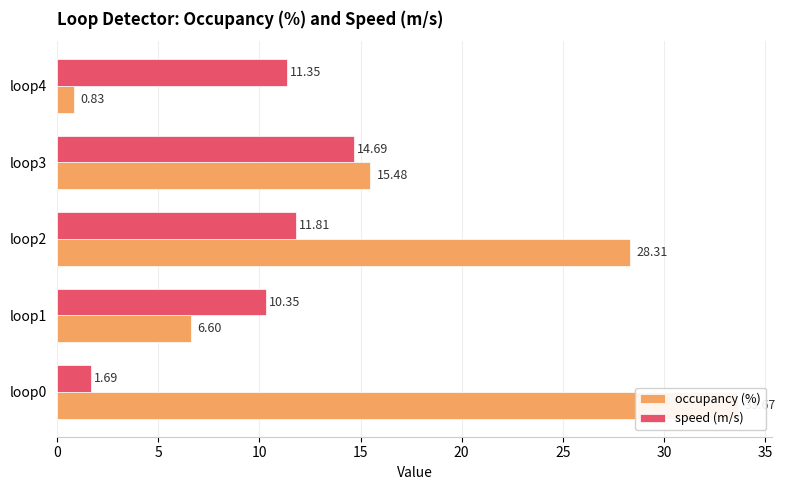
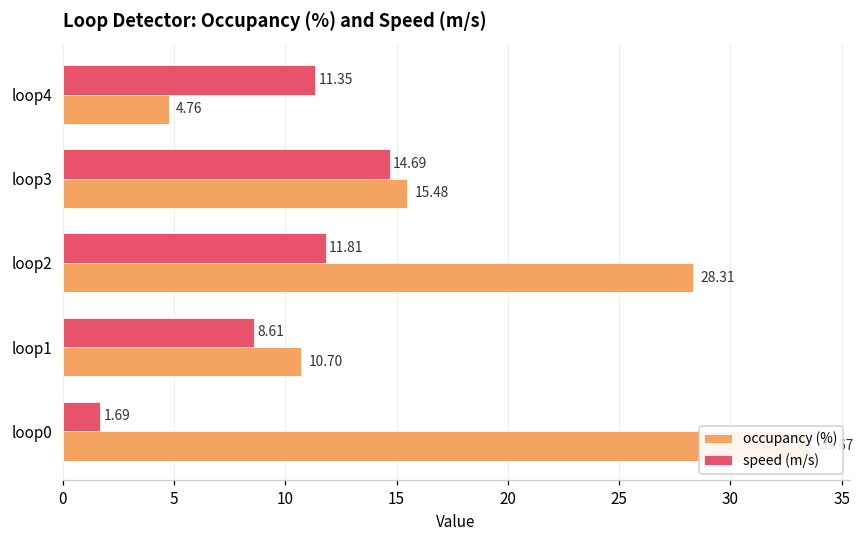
occupancy (%), loop4: 0.83 -> 4.76
speed (m/s), loop1: 10.35 -> 8.61
occupancy (%), loop1: 6.60 -> 10.70
